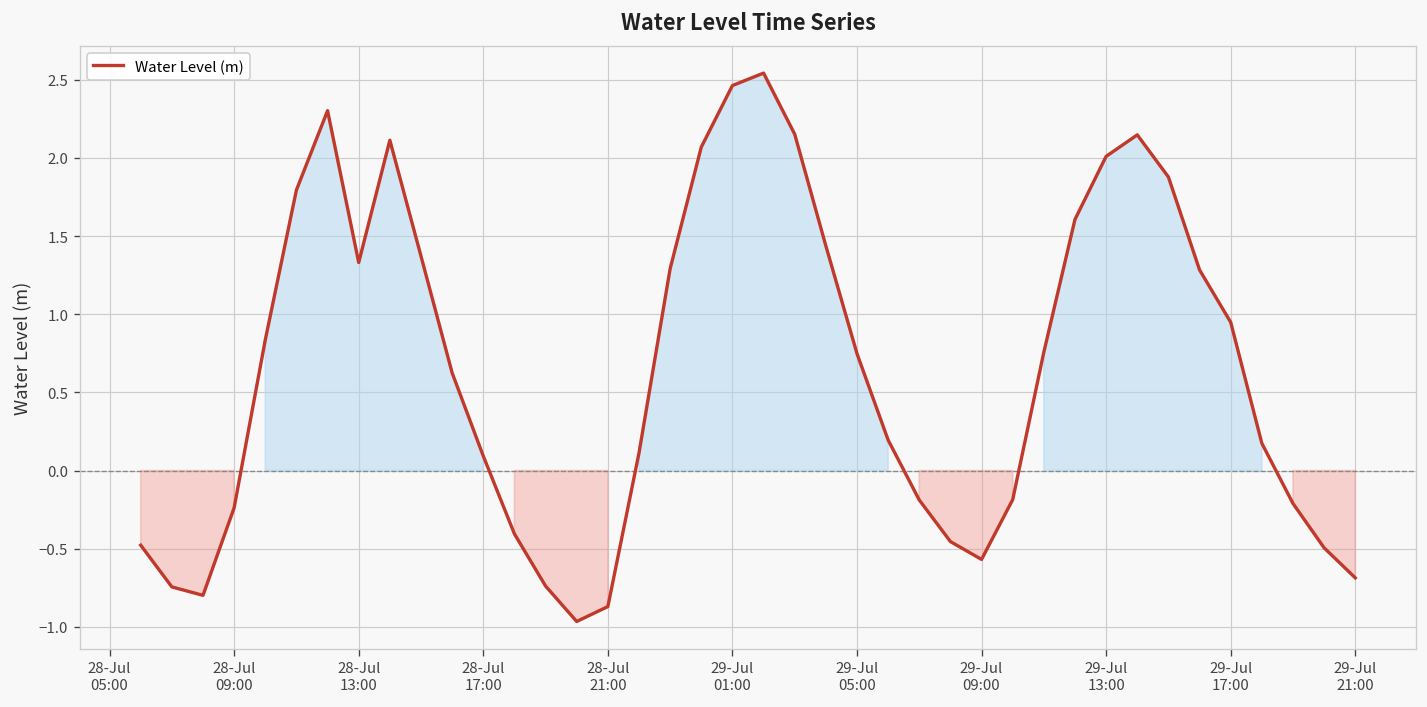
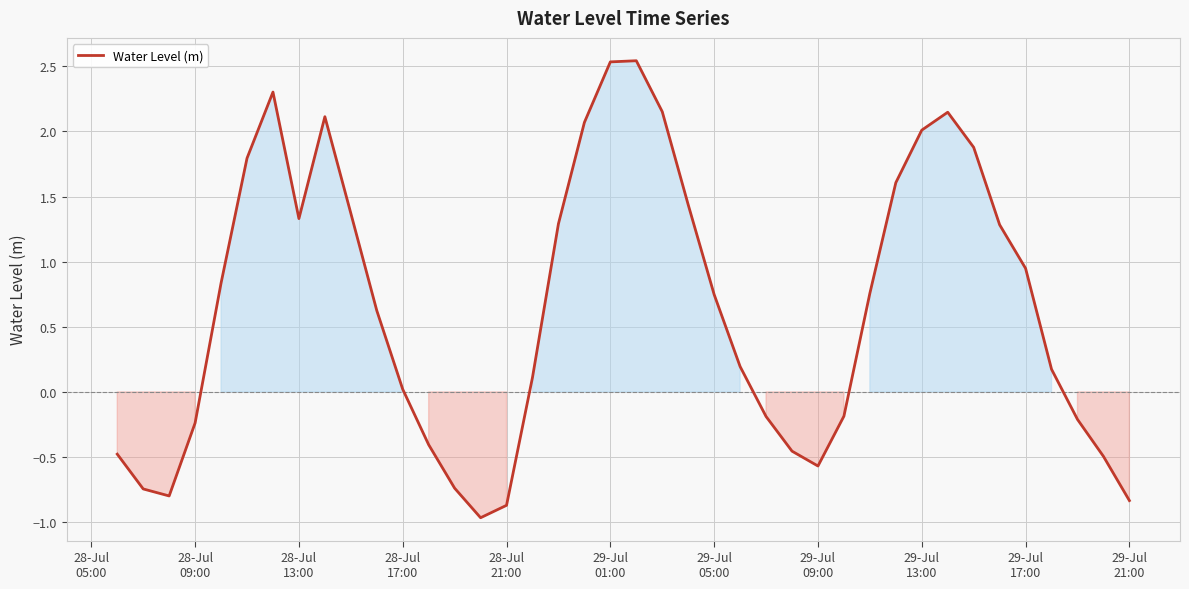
28-Jul 17:00: 0.09 -> 0.02
29-Jul 01:00: 2.46 -> 2.53
29-Jul 21:00: -0.69 -> -0.83
